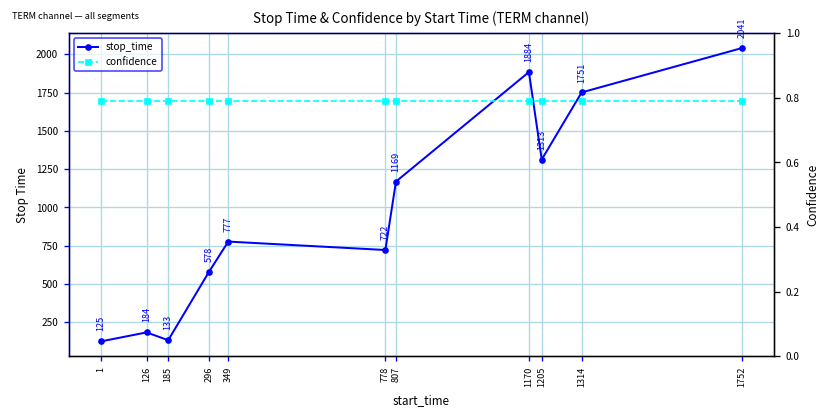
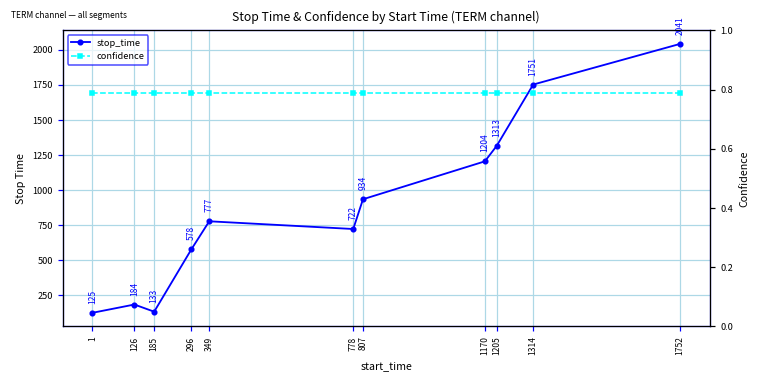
stop_time, 807: 1169 -> 934
stop_time, 1170: 1884 -> 1204
